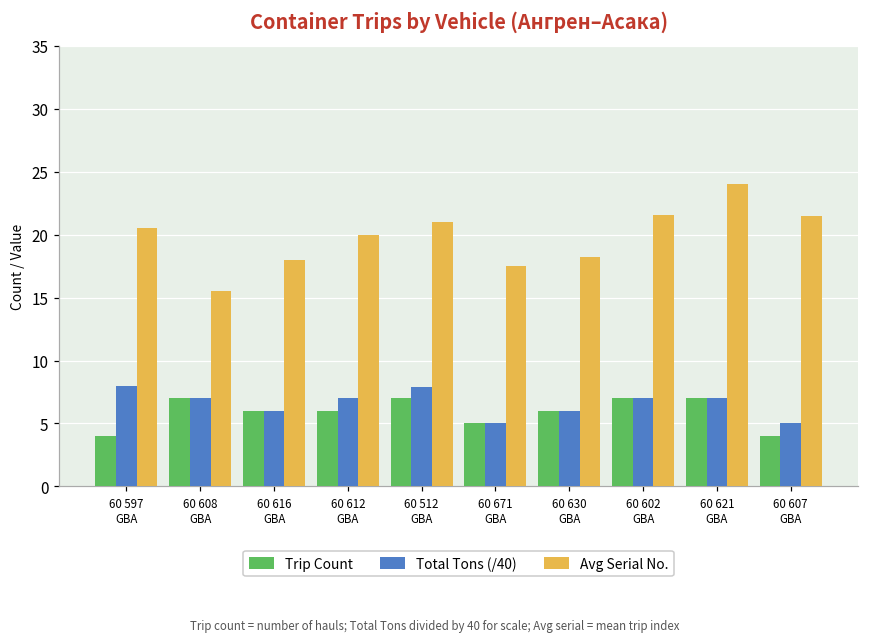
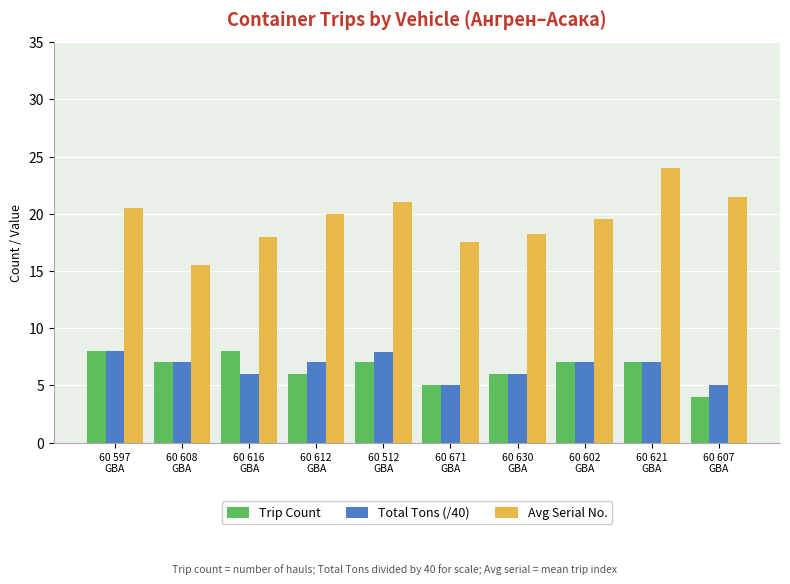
Trip Count, 60 597 GBA: 4 -> 8
Trip Count, 60 616 GBA: 6 -> 8
Avg Serial No., 60 602 GBA: 21.6 -> 19.5
